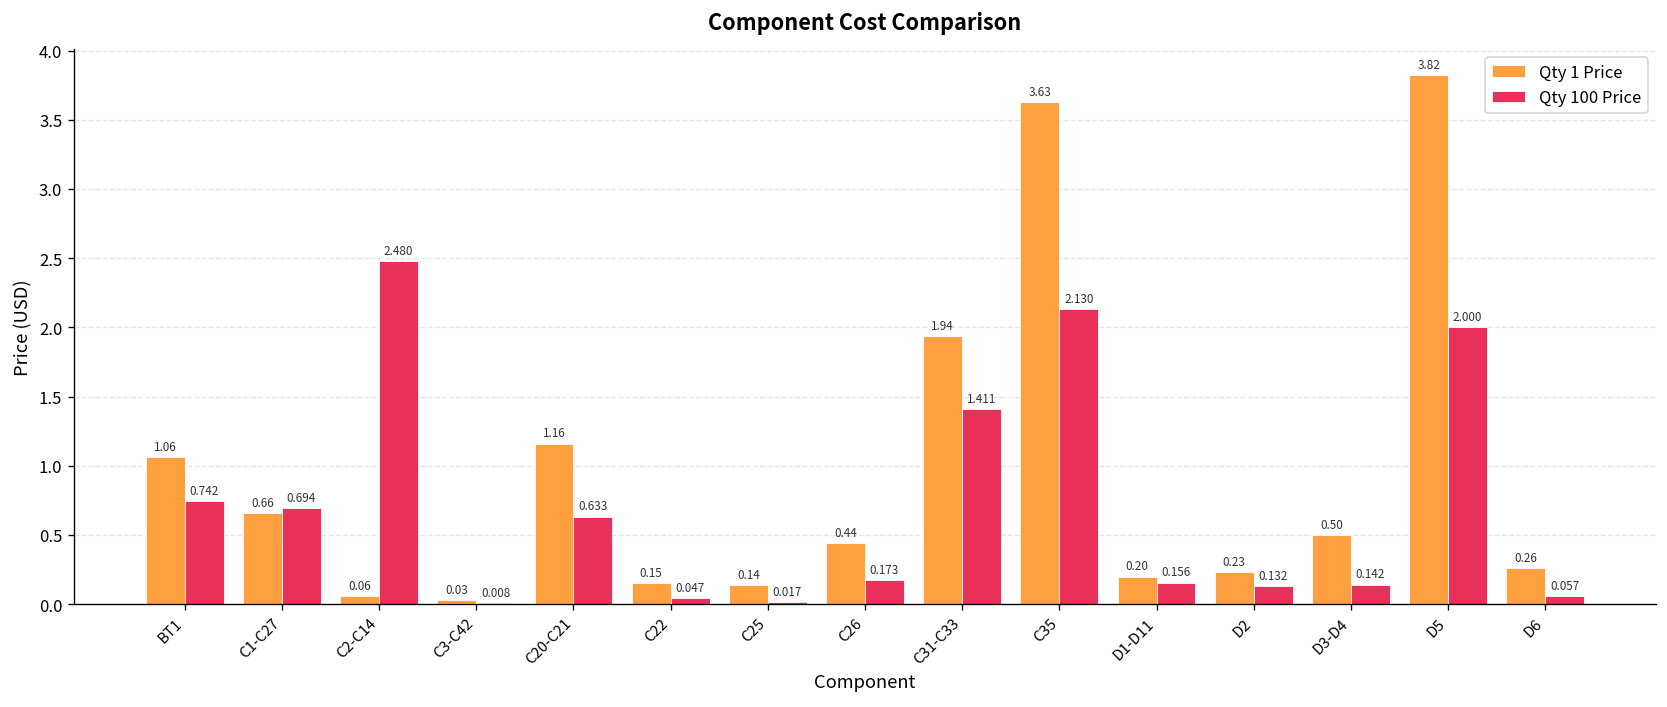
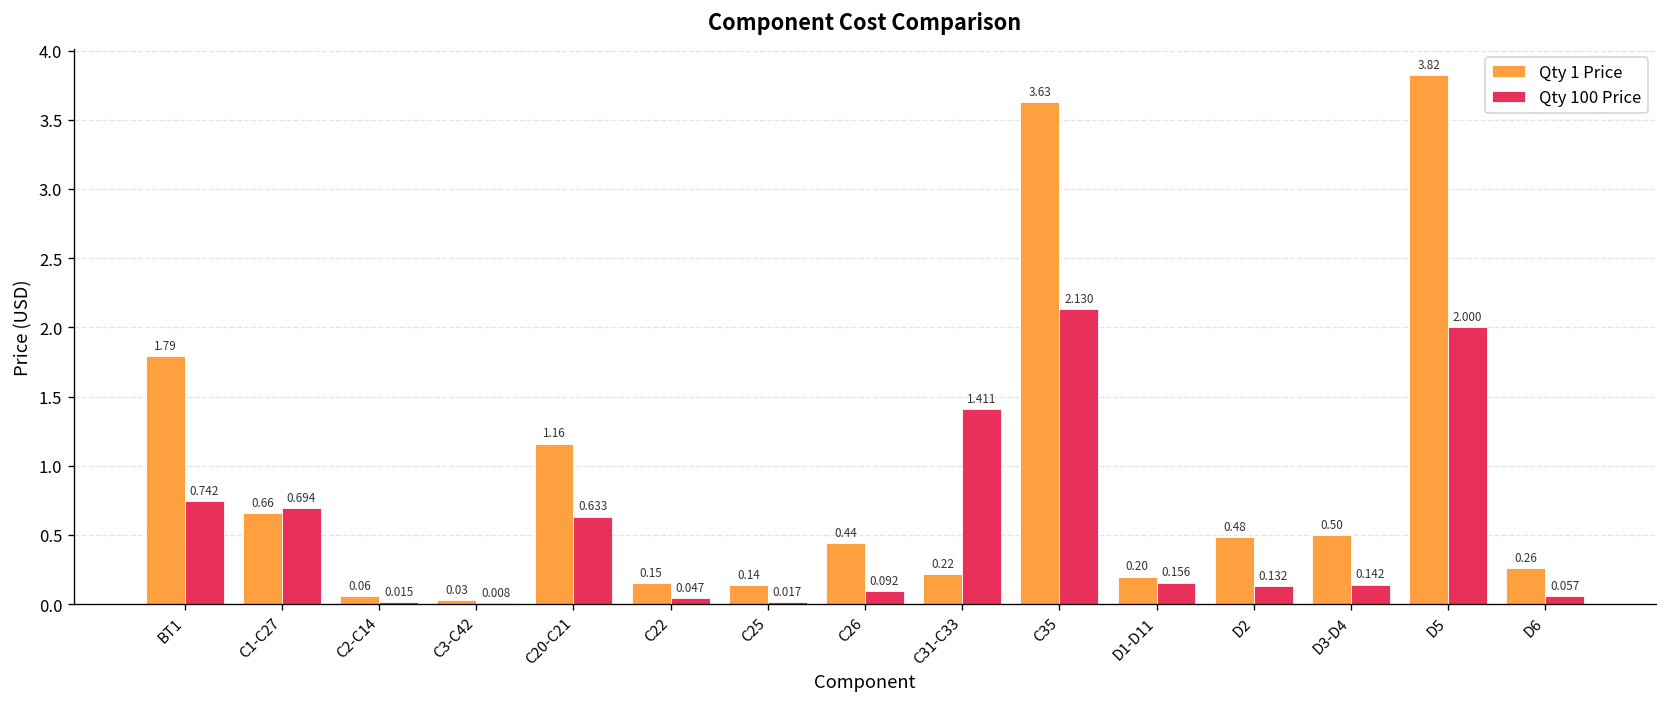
Qty 1 Price, BT1: 1.06 -> 1.79
Qty 100 Price, C2-C14: 2.480 -> 0.015
Qty 100 Price, C26: 0.173 -> 0.092
Qty 1 Price, C31-C33: 1.94 -> 0.22
Qty 1 Price, D2: 0.23 -> 0.48
